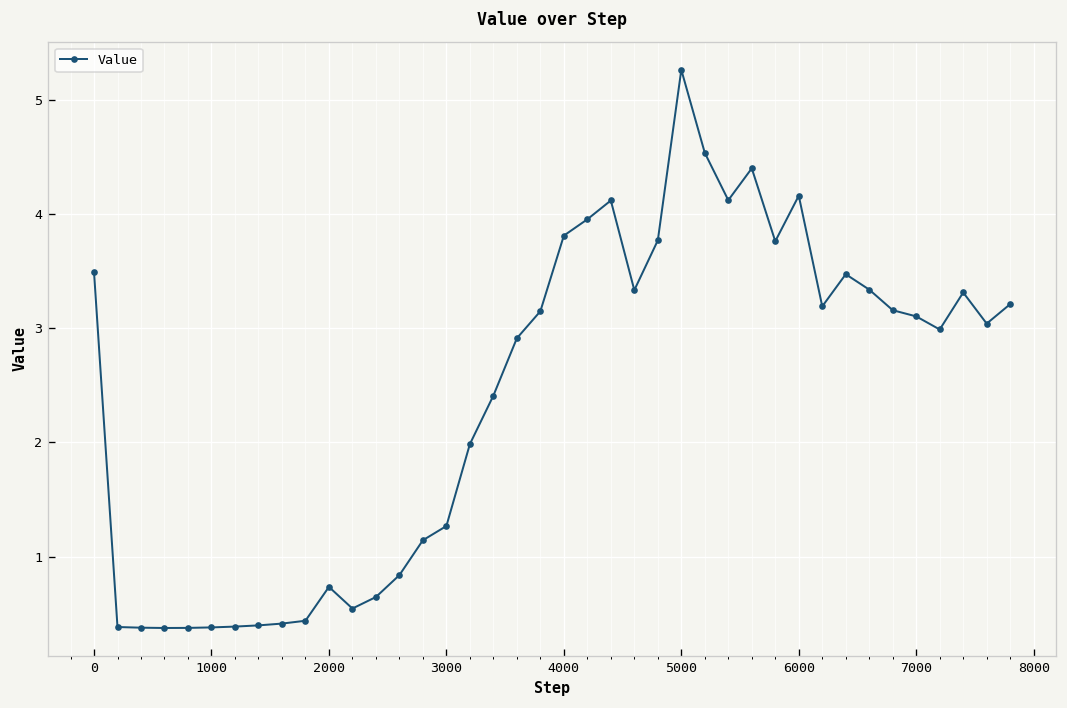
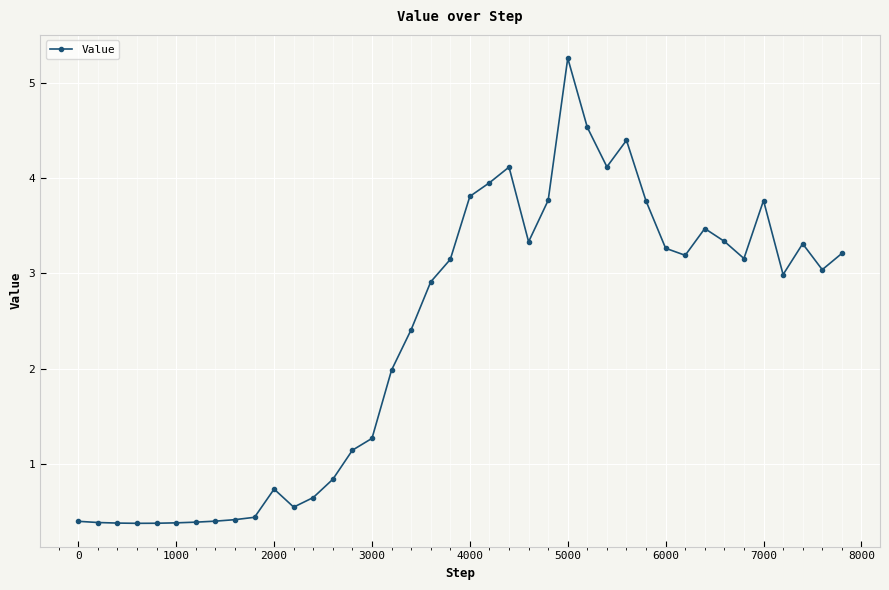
0: 3.5 -> 0.4
6000: 4.2 -> 3.3
7000: 3.1 -> 3.8
